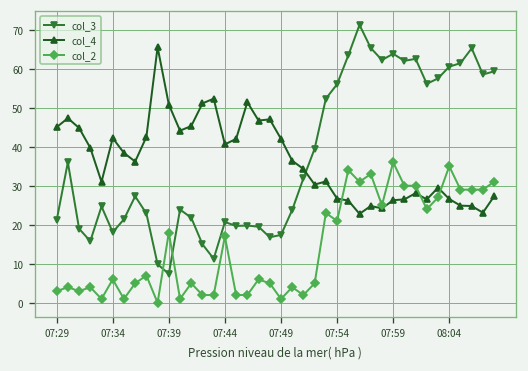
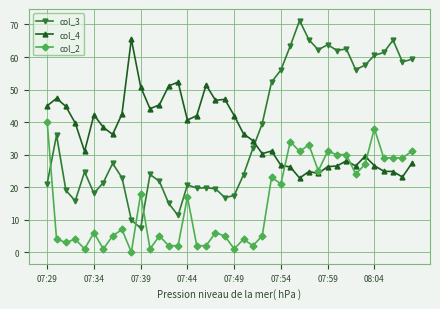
col_2, 07:29: 3 -> 40
col_2, 07:59: 36 -> 31
col_2, 08:04: 35 -> 38
